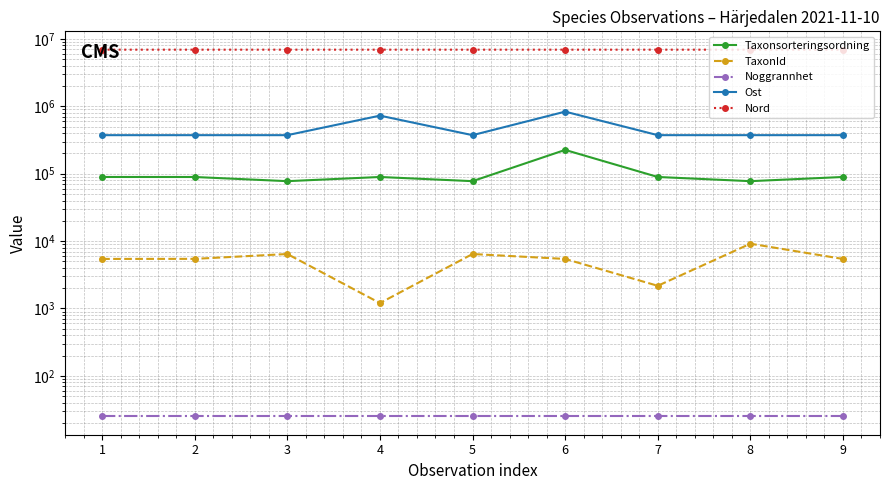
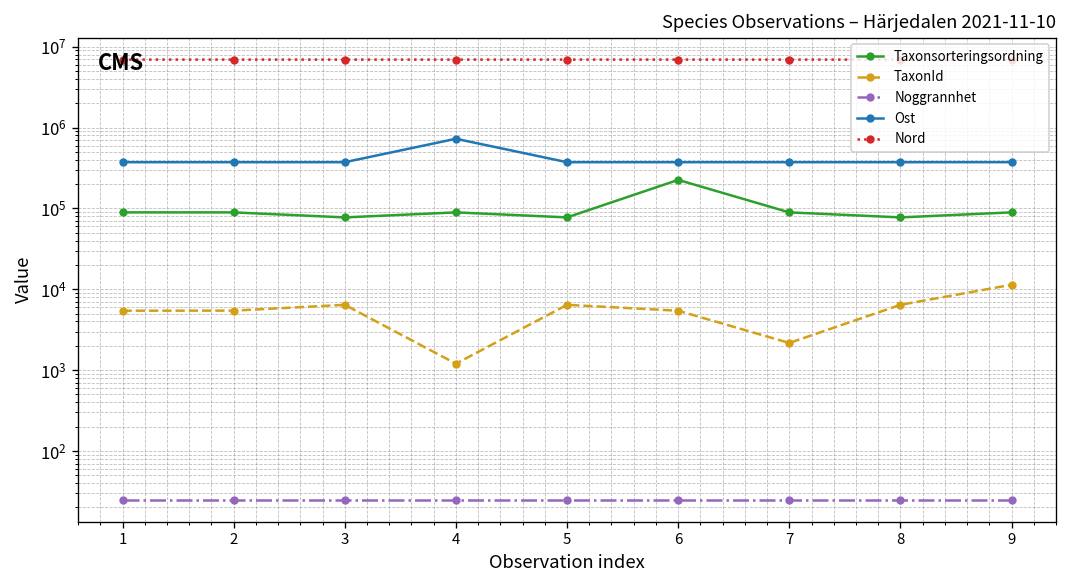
Ost, 6: 800000 -> 400000
TaxonId, 8: 9000 -> 6000
TaxonId, 9: 5000 -> 11000
